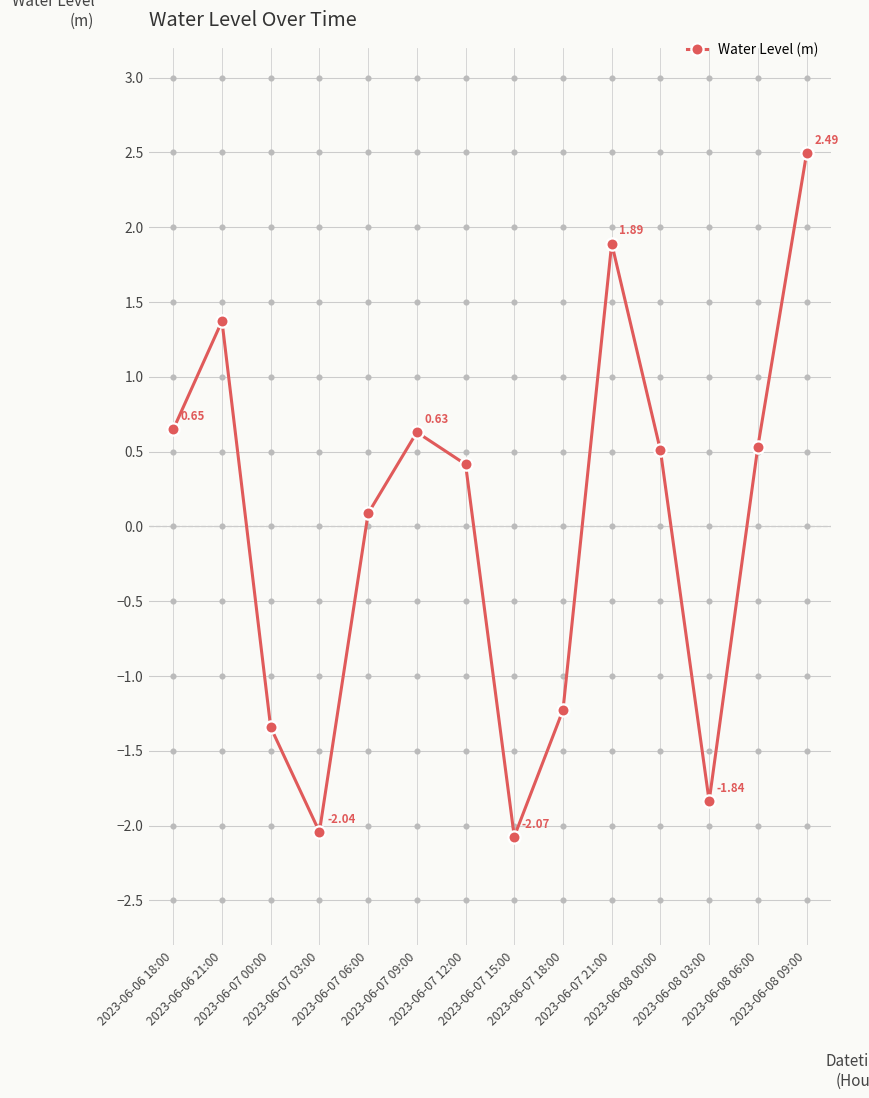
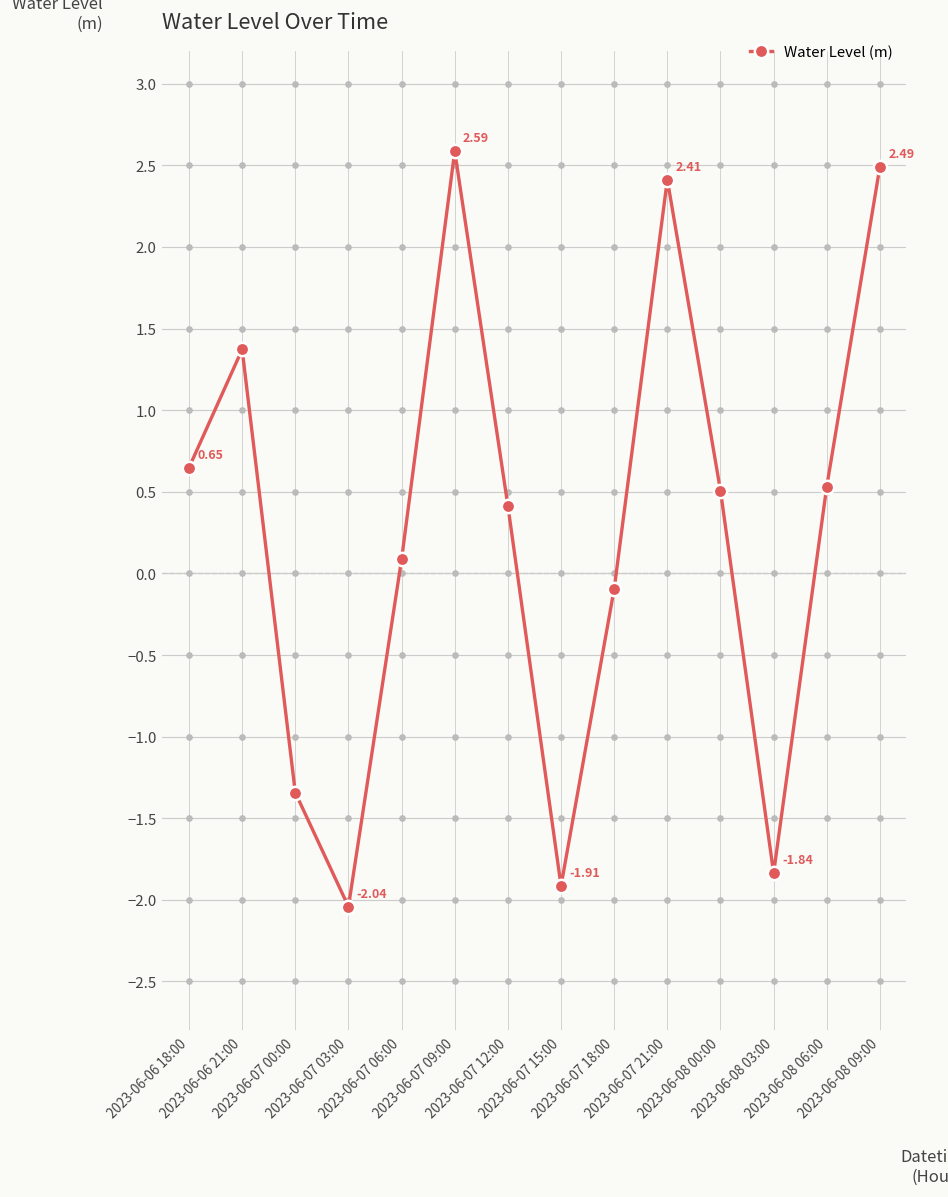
Water Level (m), 2023-06-07 09:00: 0.63 -> 2.59
Water Level (m), 2023-06-07 15:00: -2.07 -> -1.91
Water Level (m), 2023-06-07 18:00: -1.23 -> -0.09
Water Level (m), 2023-06-07 21:00: 1.89 -> 2.41
